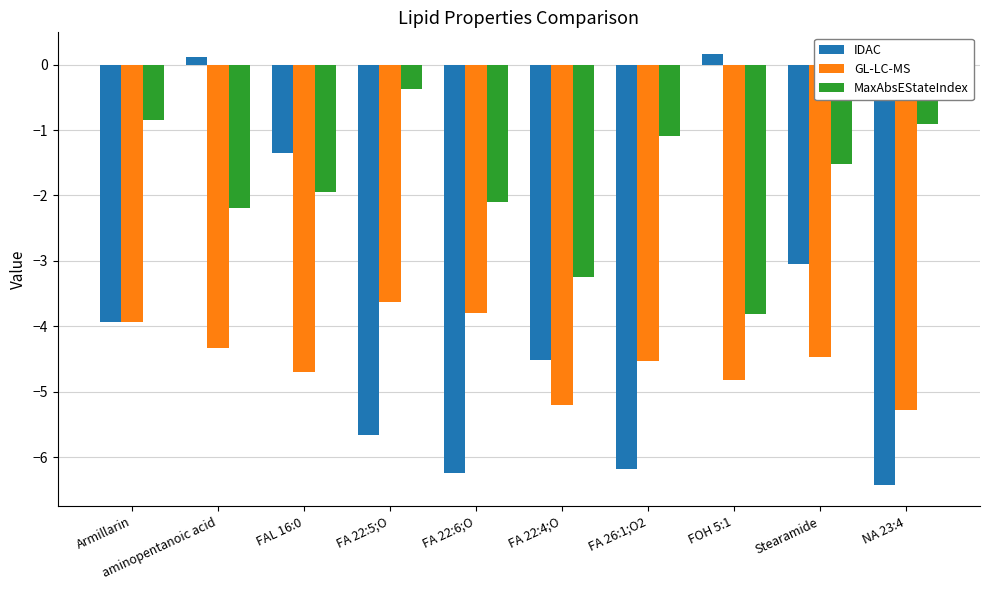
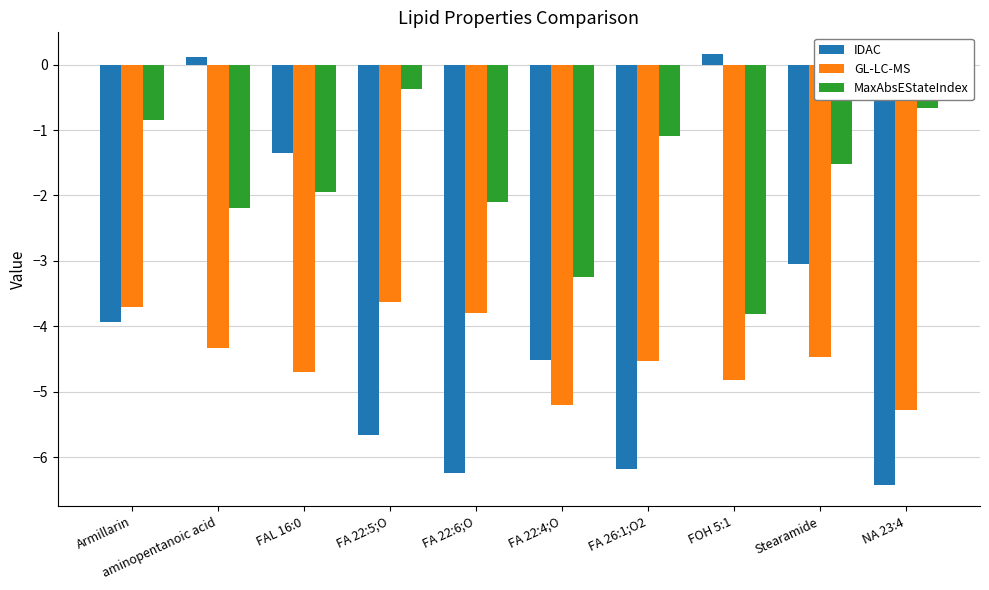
GL-LC-MS, Armillarin: -3.9 -> -3.7
MaxAbsEStateIndex, NA 23:4: -0.9 -> -0.7
